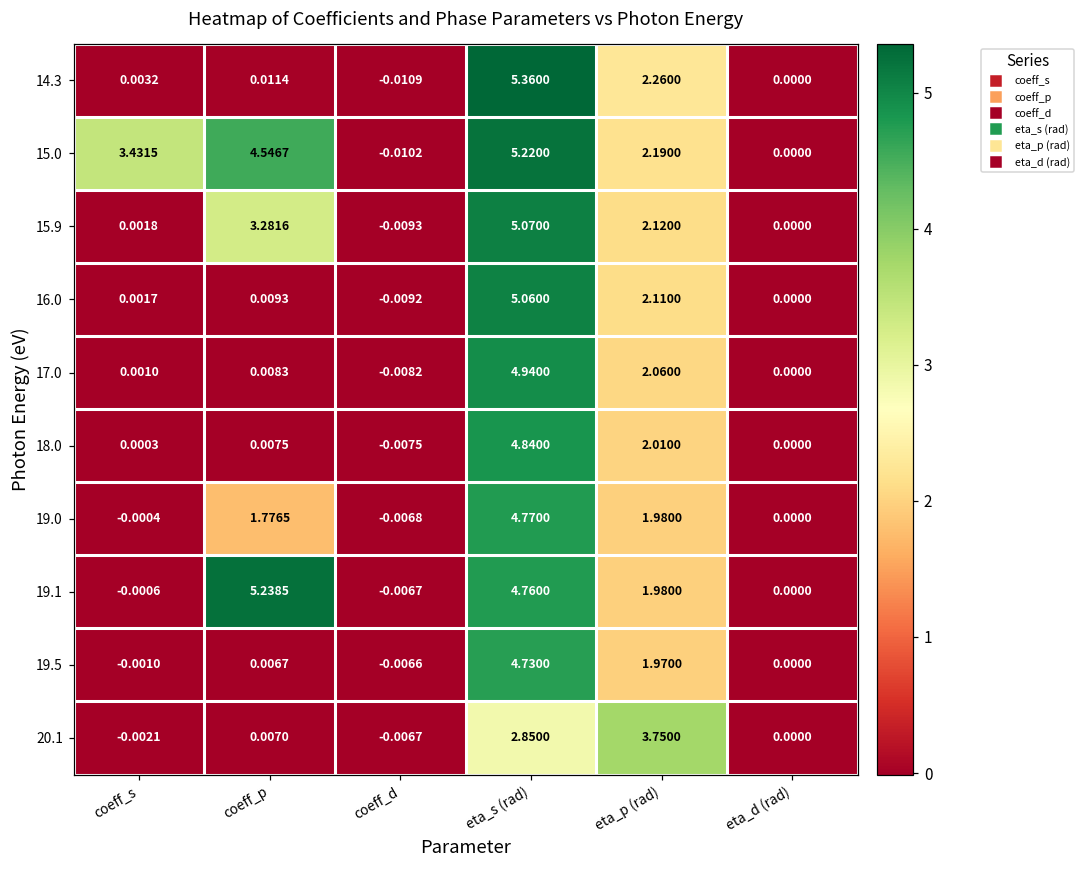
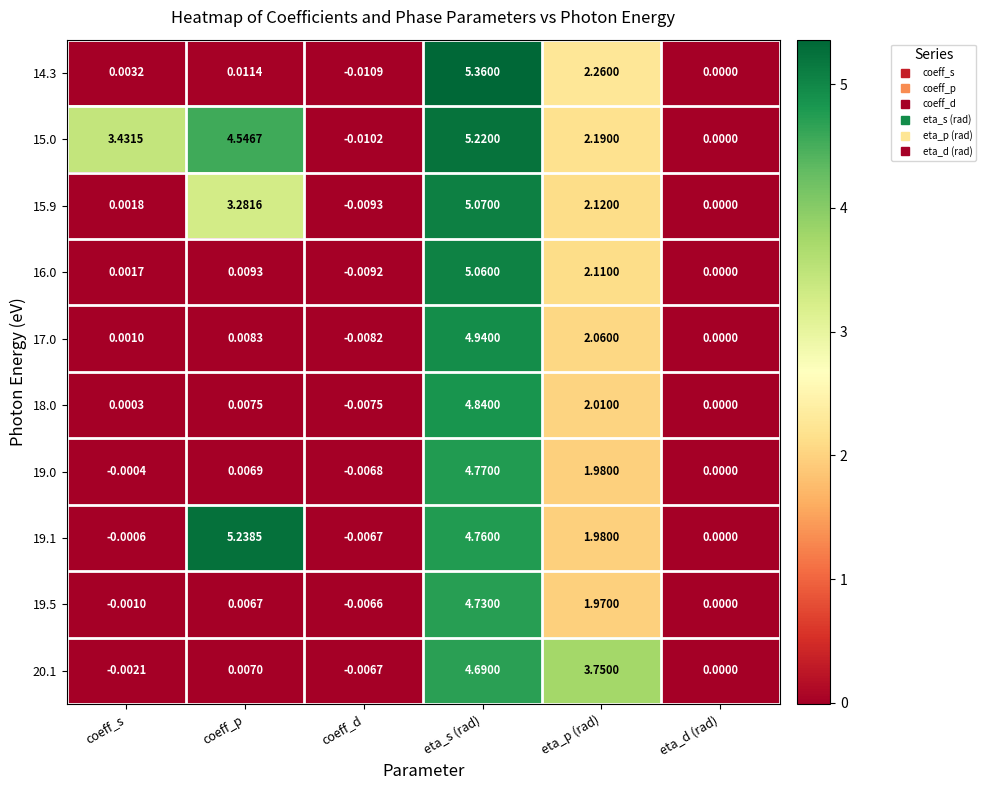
19.0, coeff_p: 1.7765 -> 0.0069
20.1, eta_s (rad): 2.8500 -> 4.6900
